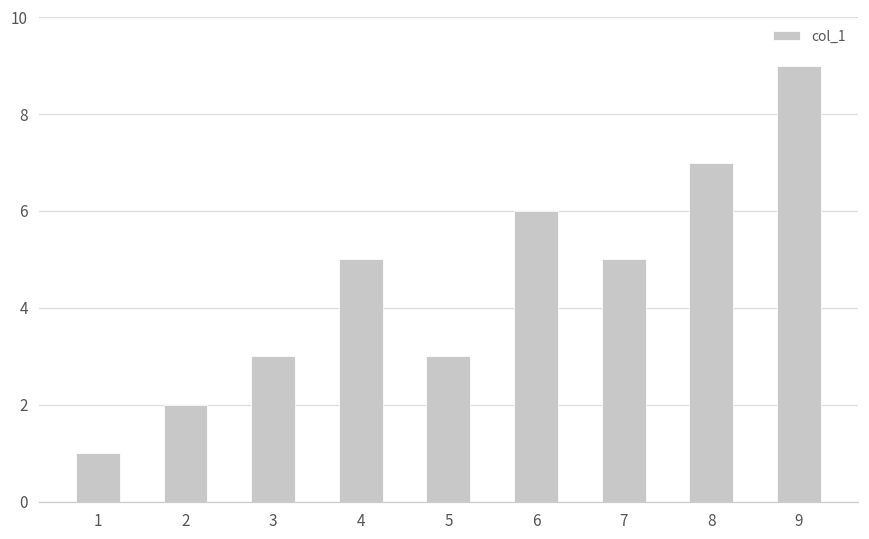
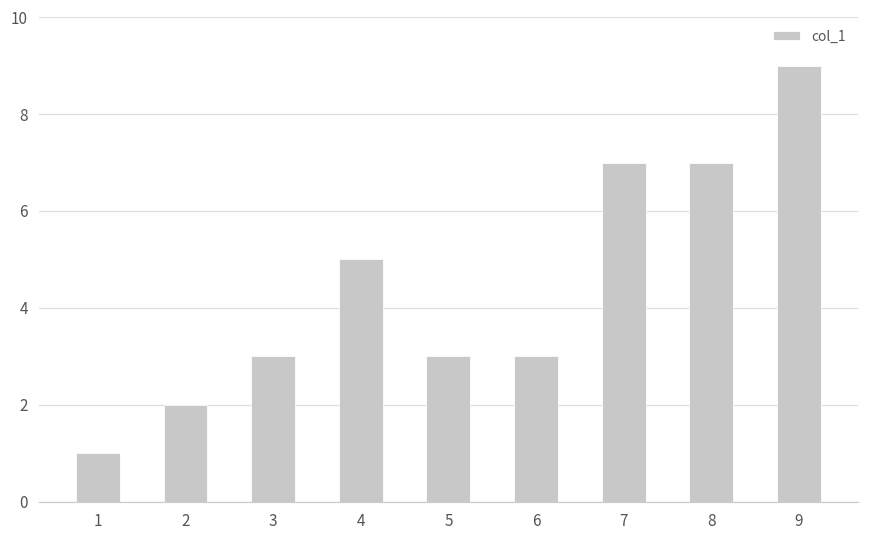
6: 6 -> 3
7: 5 -> 7
